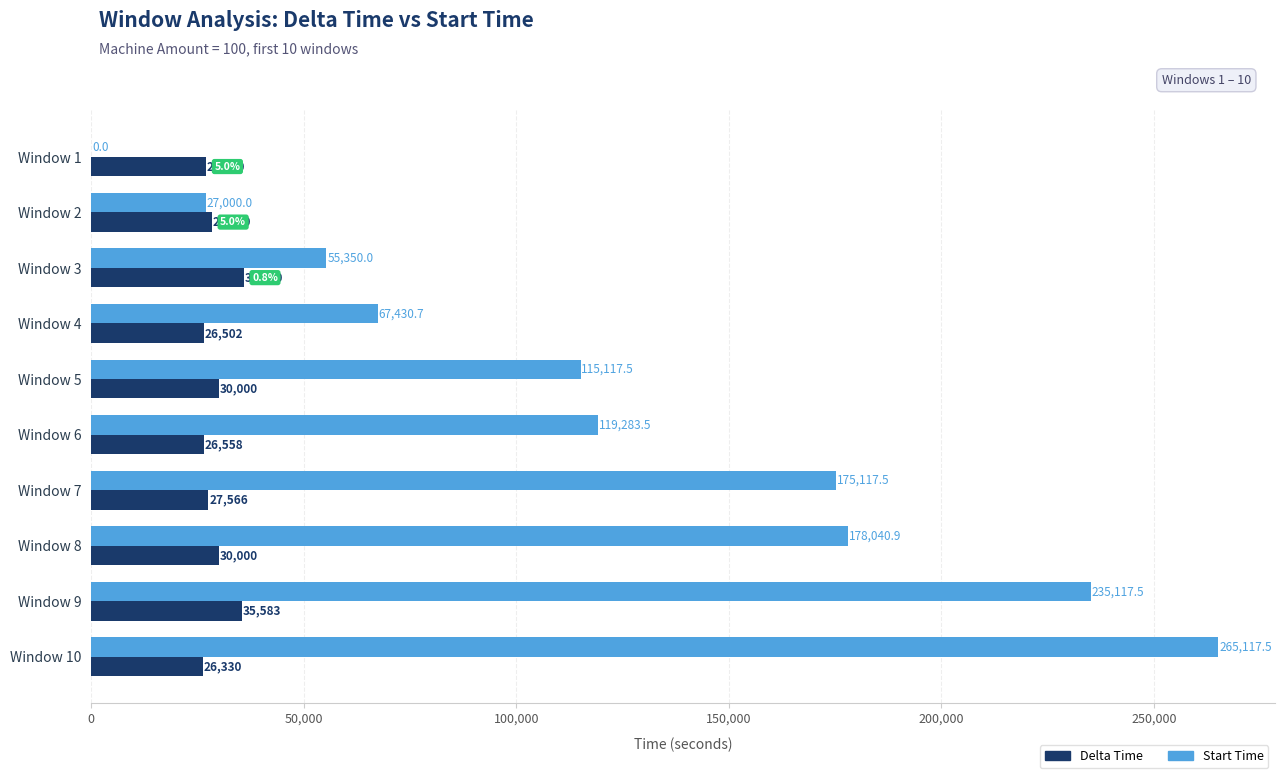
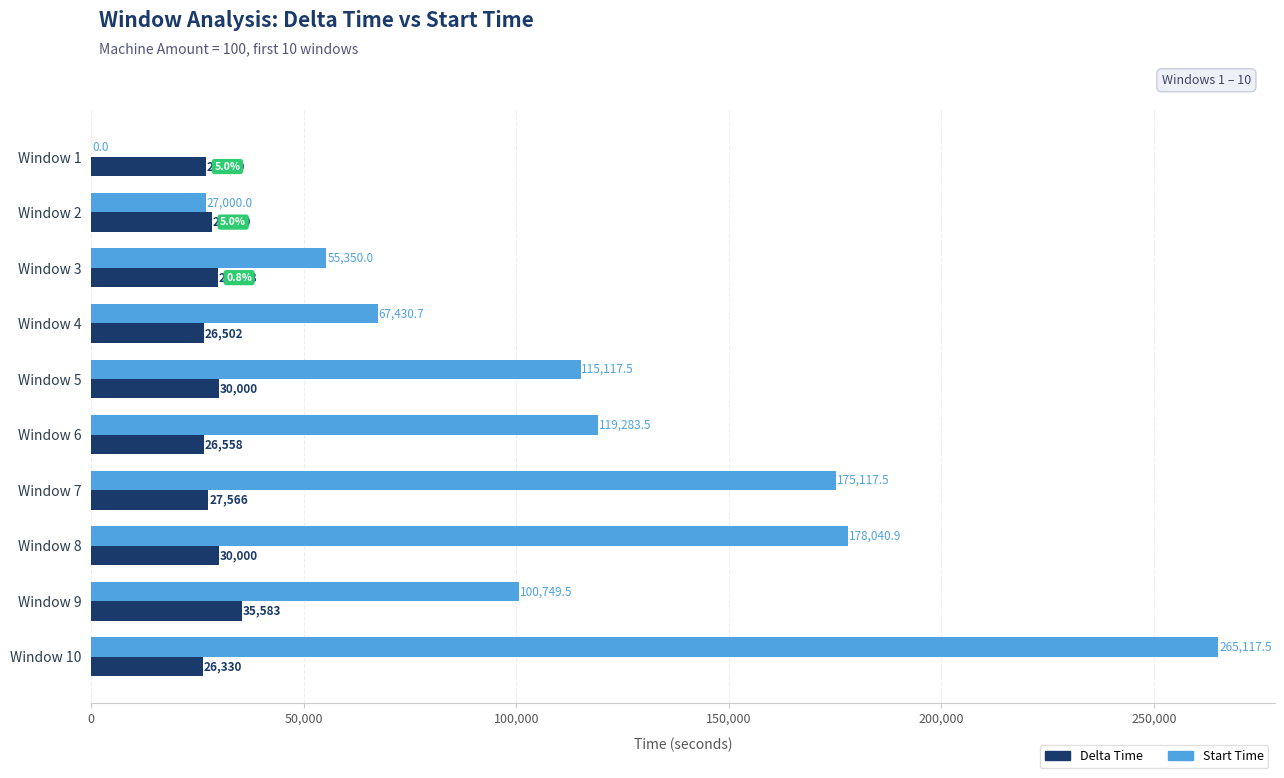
Delta Time, Window 3: 35,860 -> 29,768
Start Time, Window 9: 235,117.5 -> 100,749.5
